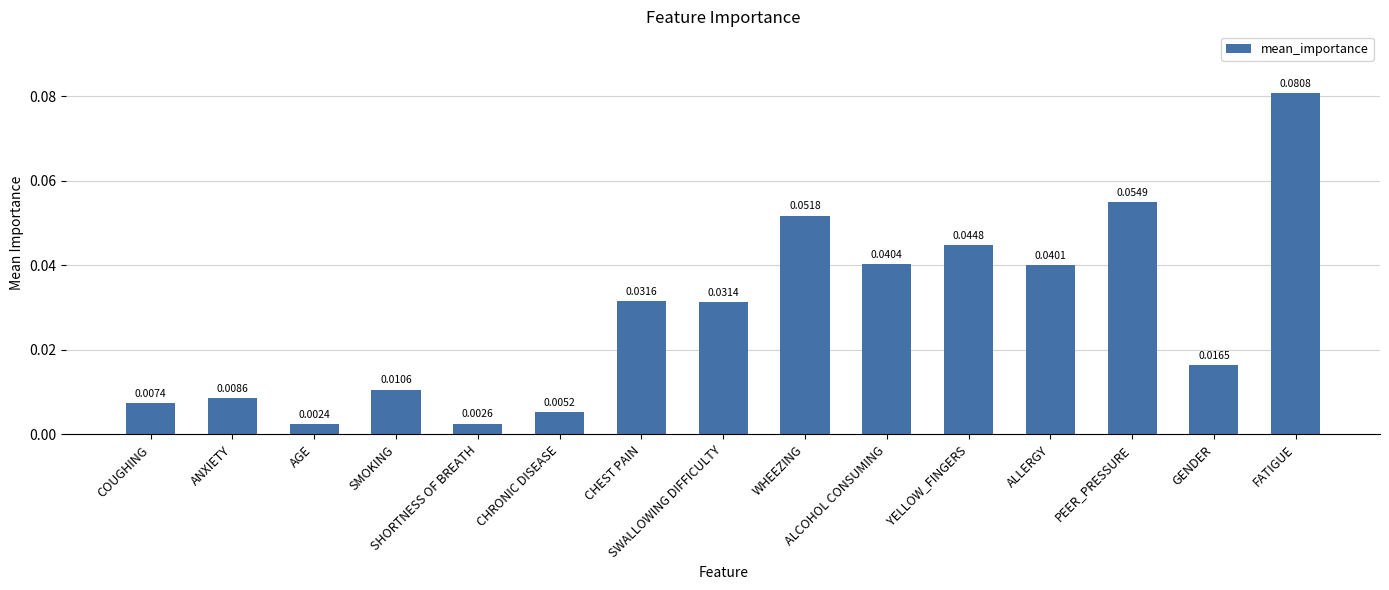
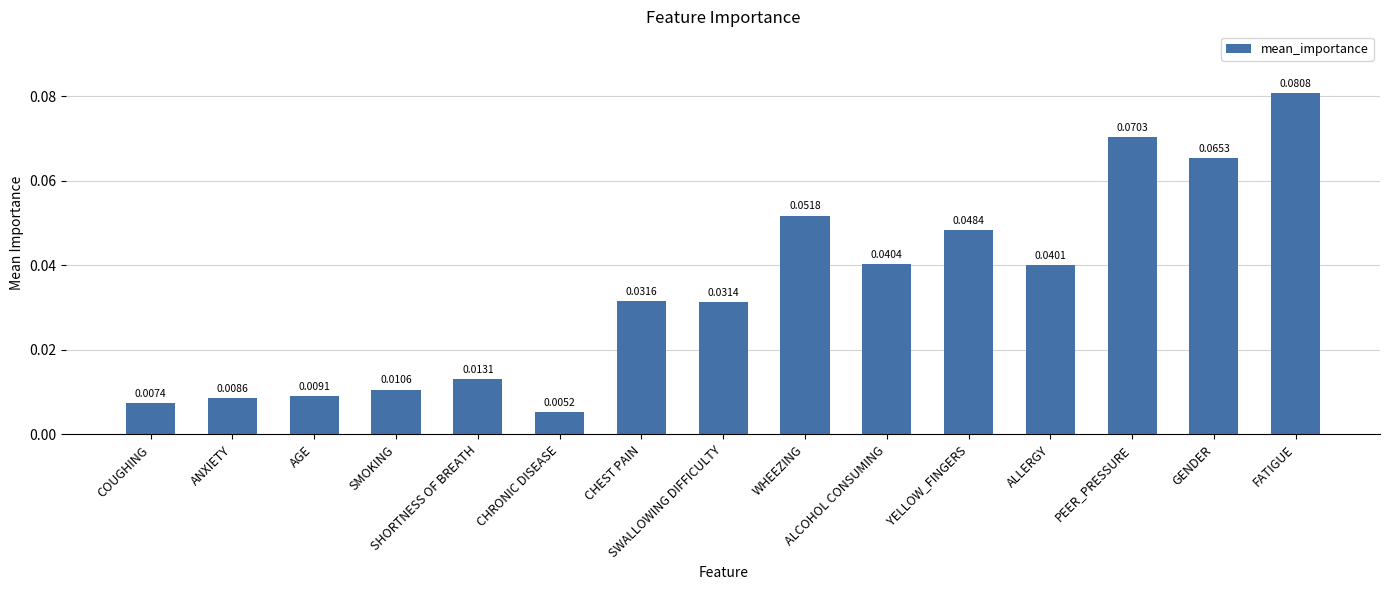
AGE: 0.0024 -> 0.0091
SHORTNESS OF BREATH: 0.0026 -> 0.0131
YELLOW_FINGERS: 0.0448 -> 0.0484
PEER_PRESSURE: 0.0549 -> 0.0703
GENDER: 0.0165 -> 0.0653
